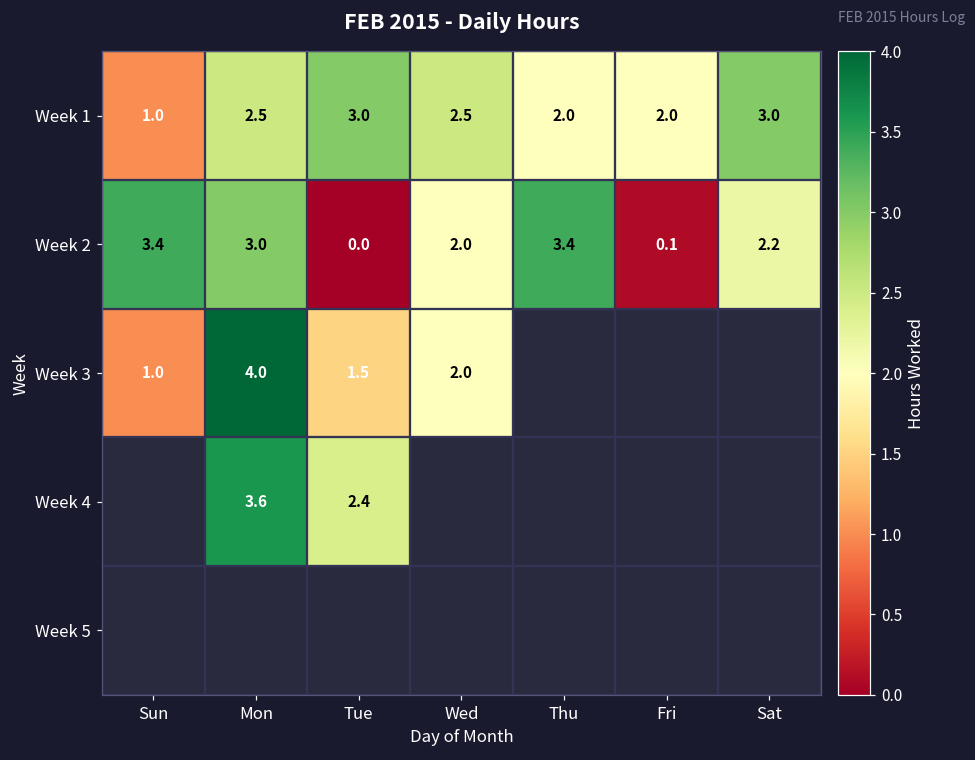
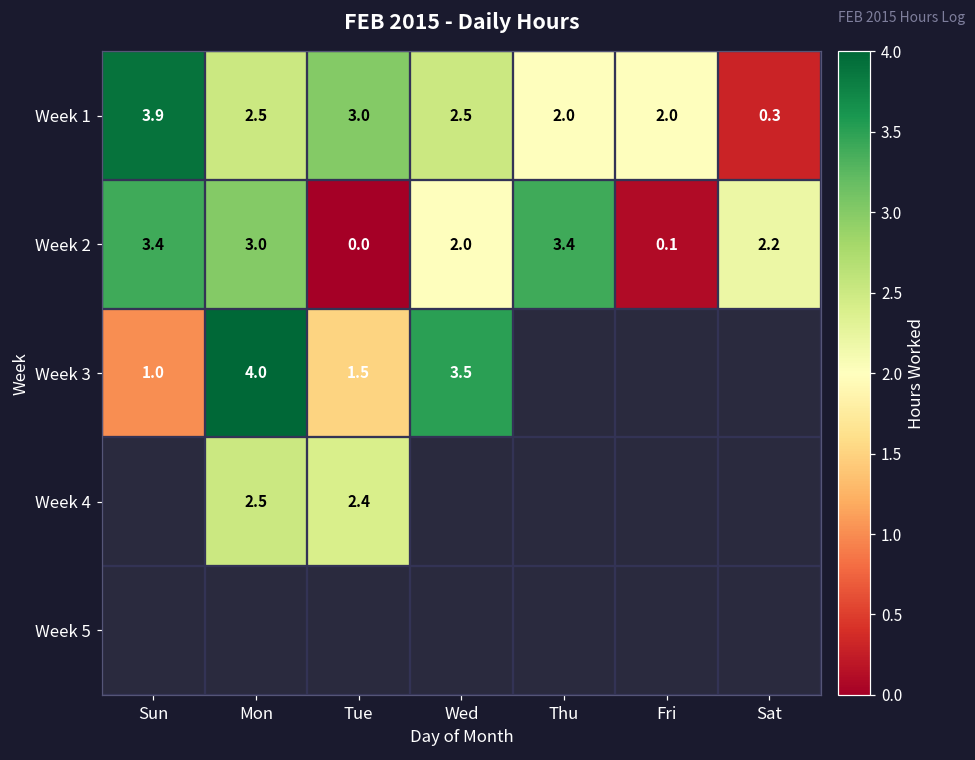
Week 1, Sun: 1.0 -> 3.9
Week 1, Sat: 3.0 -> 0.3
Week 3, Wed: 2.0 -> 3.5
Week 4, Mon: 3.6 -> 2.5
